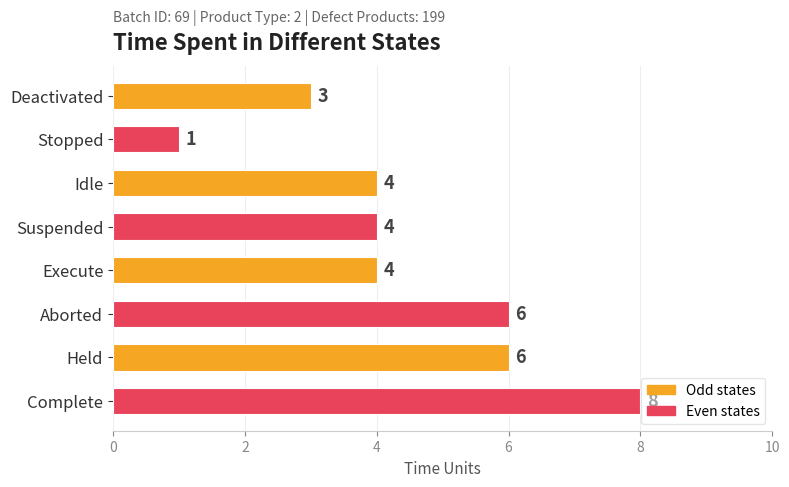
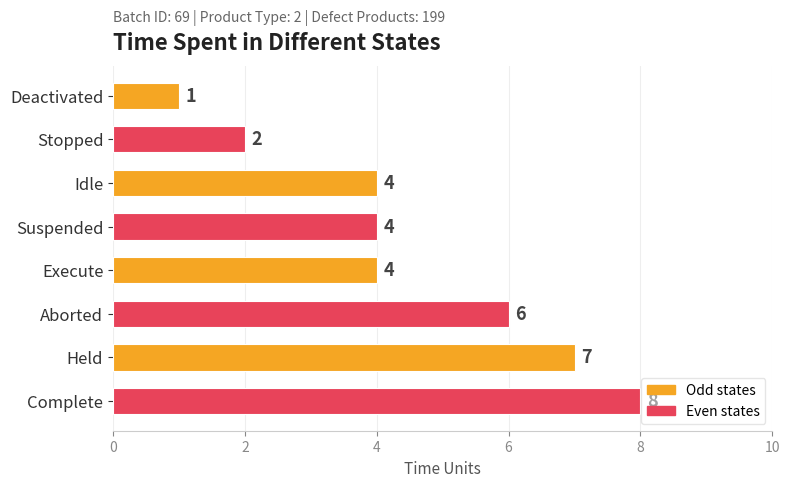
Deactivated: 3 -> 1
Stopped: 1 -> 2
Held: 6 -> 7
